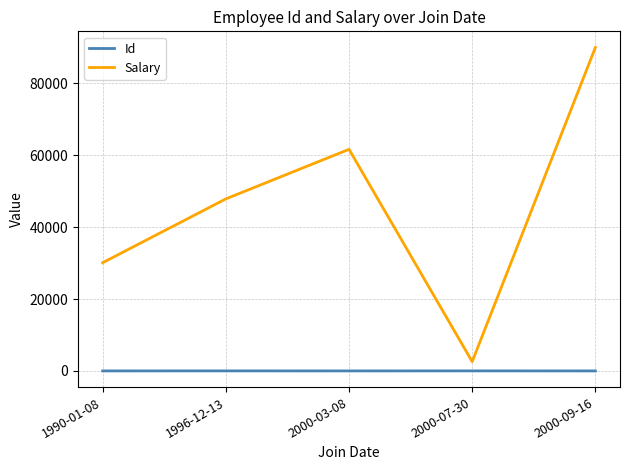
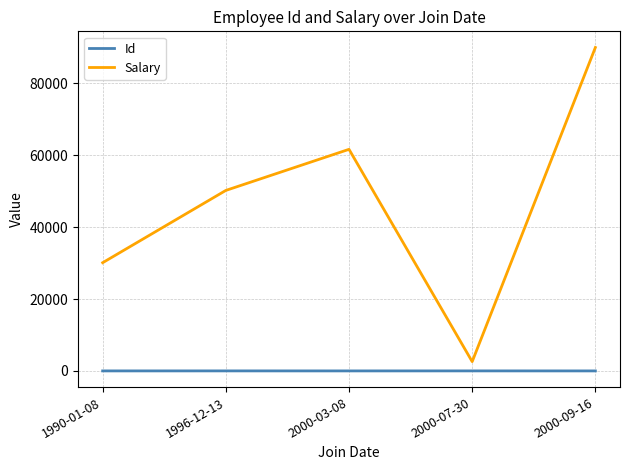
Salary, 1996-12-13: 48000 -> 50000
